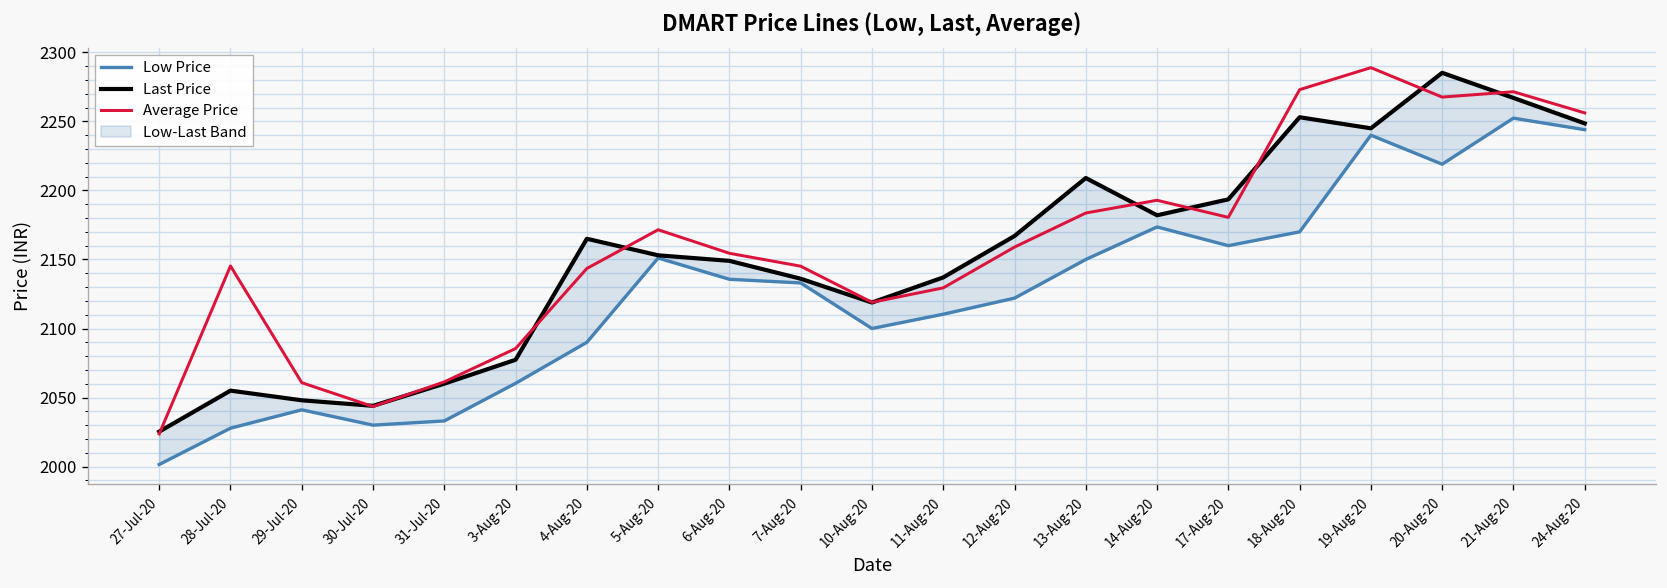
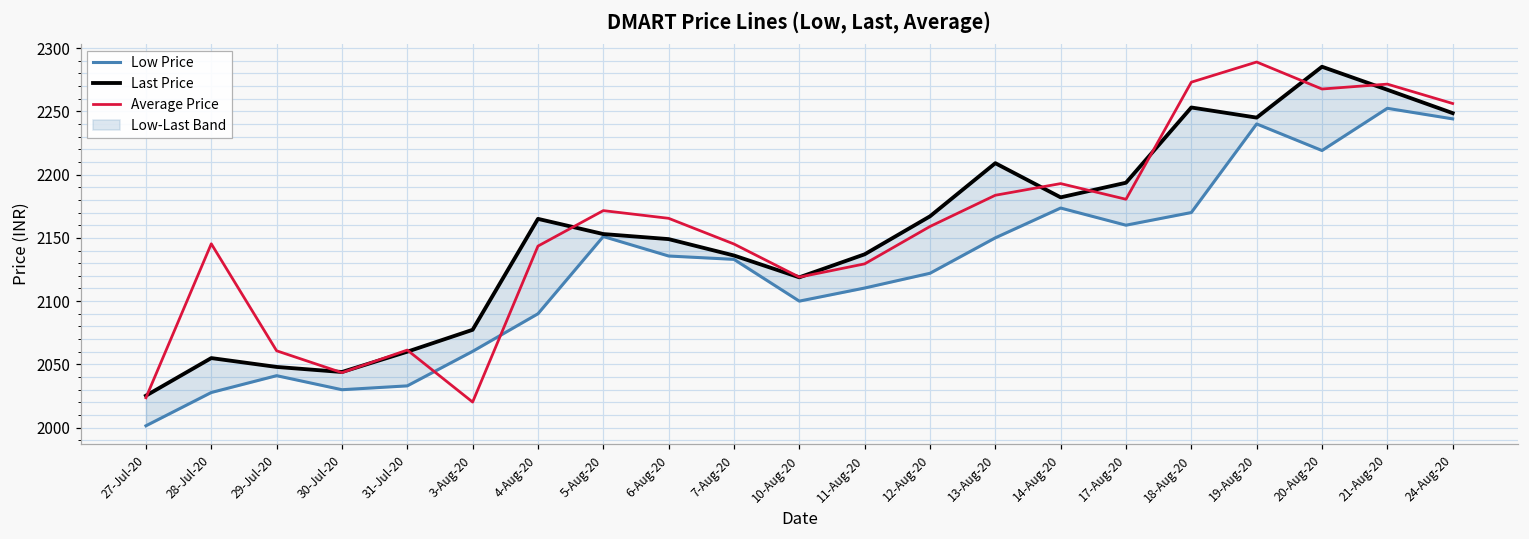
Average Price, 3-Aug-20: 2085 -> 2020
Average Price, 6-Aug-20: 2154 -> 2165
